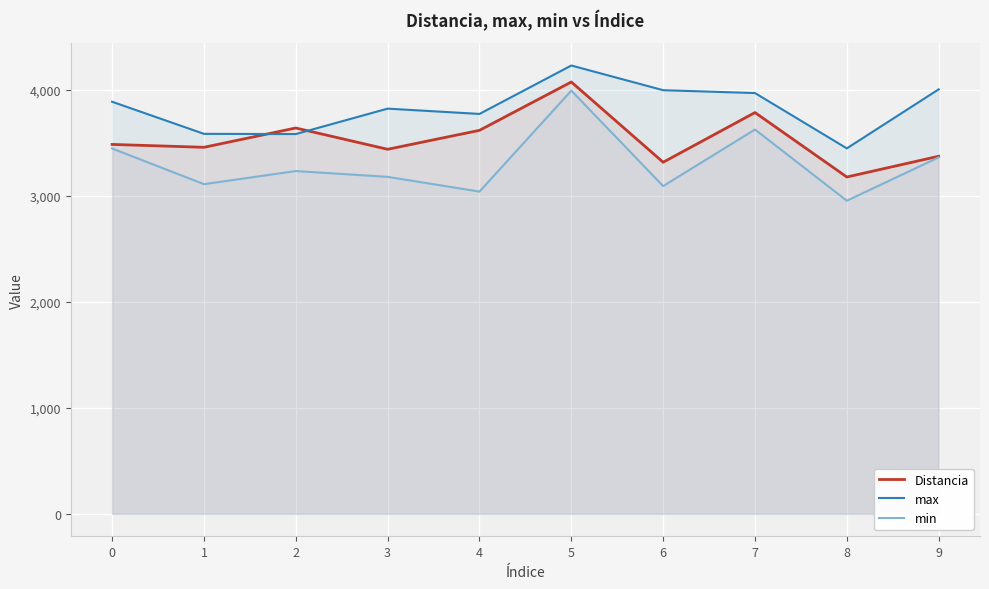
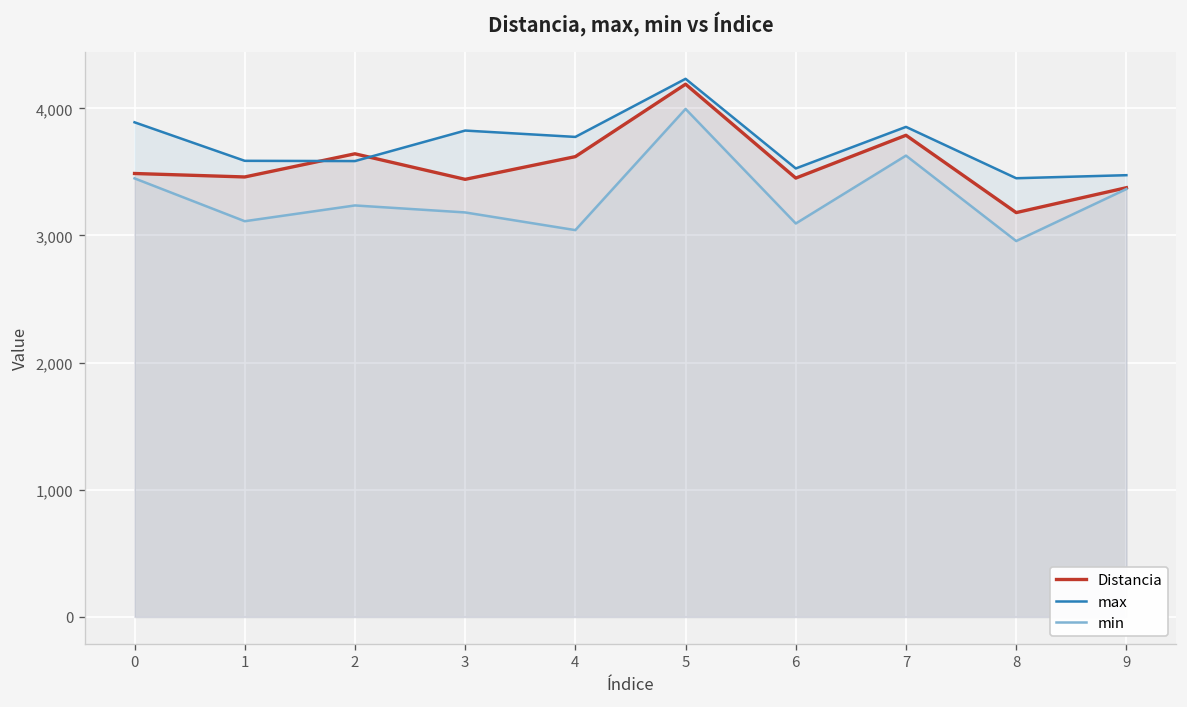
Distancia, 5: 4,080 -> 4,190
Distancia, 6: 3,320 -> 3,450
max, 6: 4,000 -> 3,530
max, 7: 3,970 -> 3,850
max, 9: 4,010 -> 3,470
